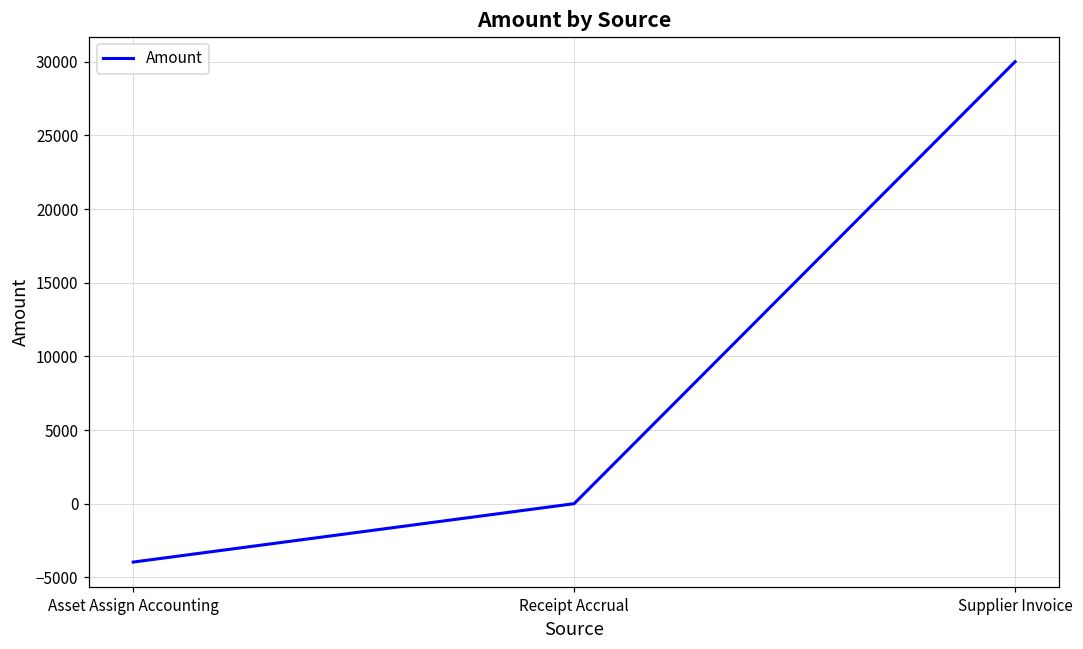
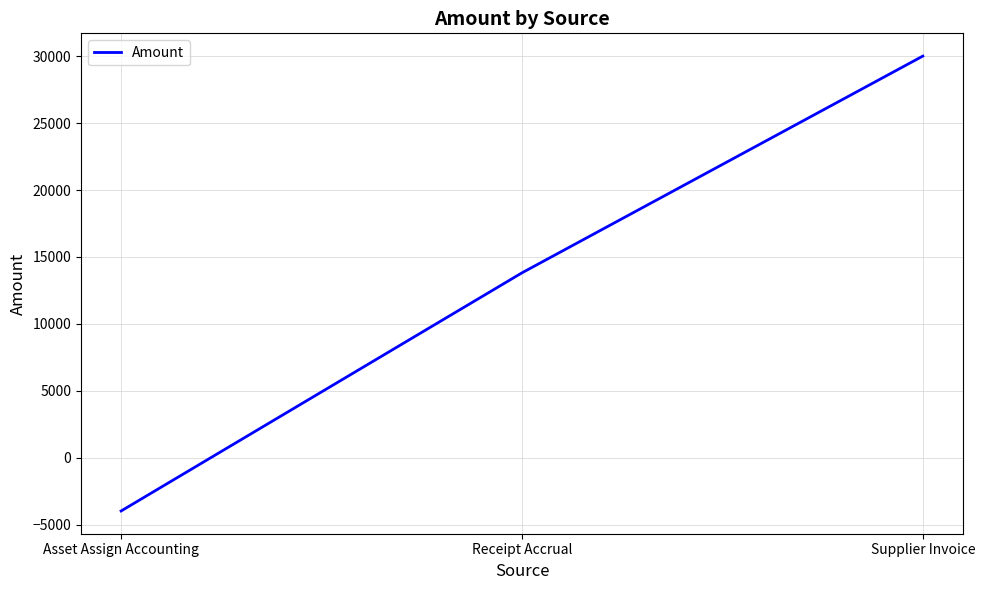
Receipt Accrual: 0 -> 13800
